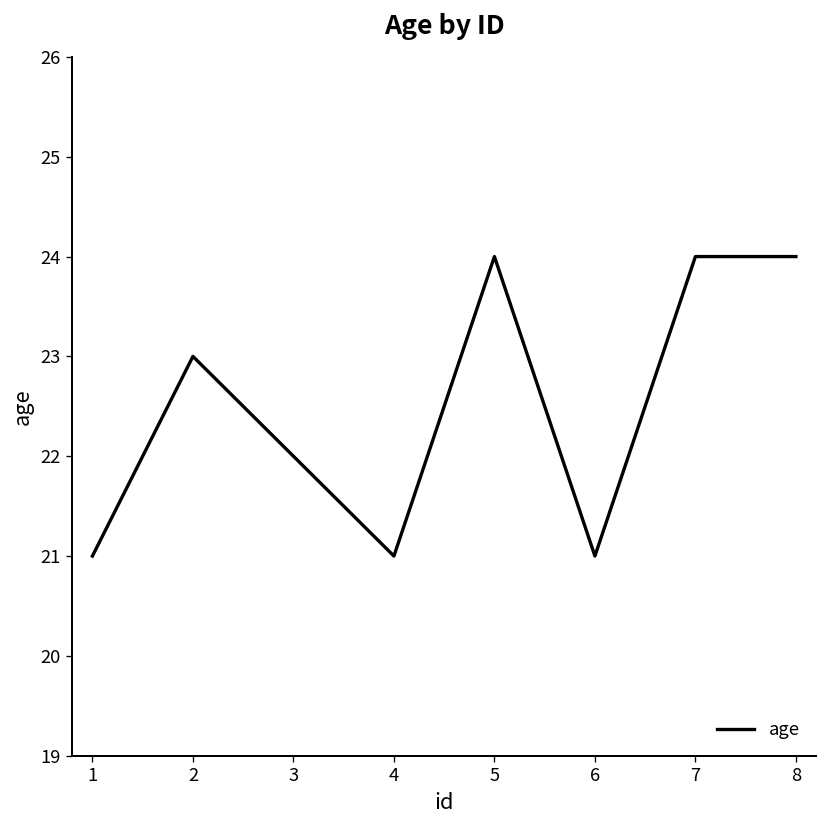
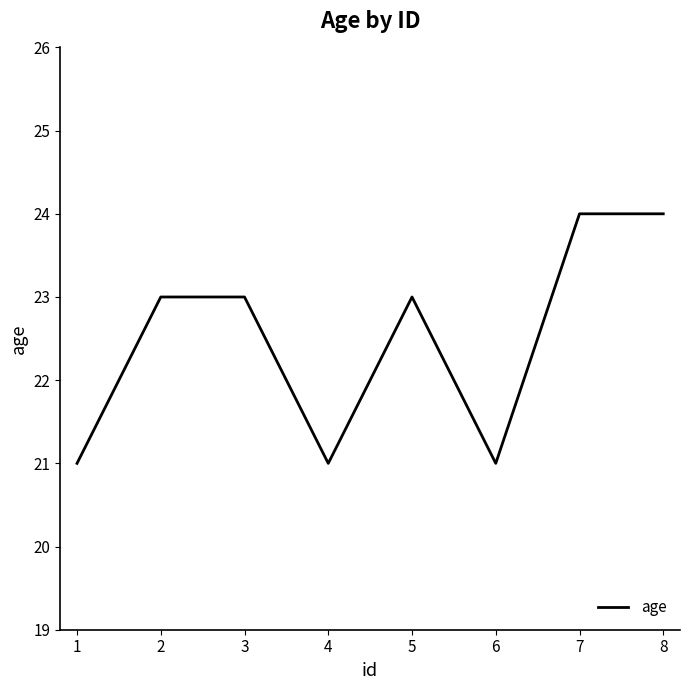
3: 22 -> 23
5: 24 -> 23
